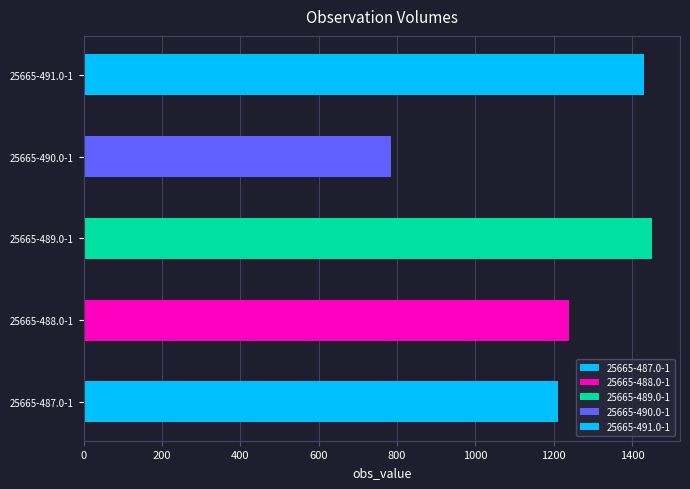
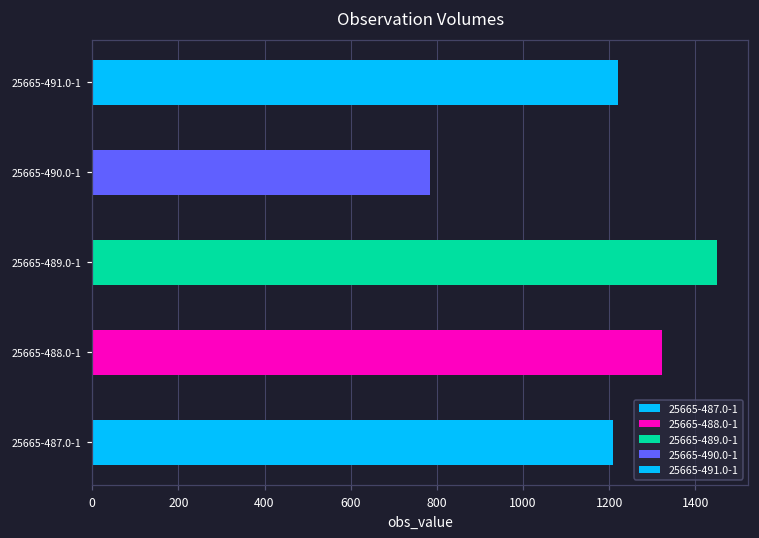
25665-491.0-1: 1430 -> 1220
25665-488.0-1: 1240 -> 1320
